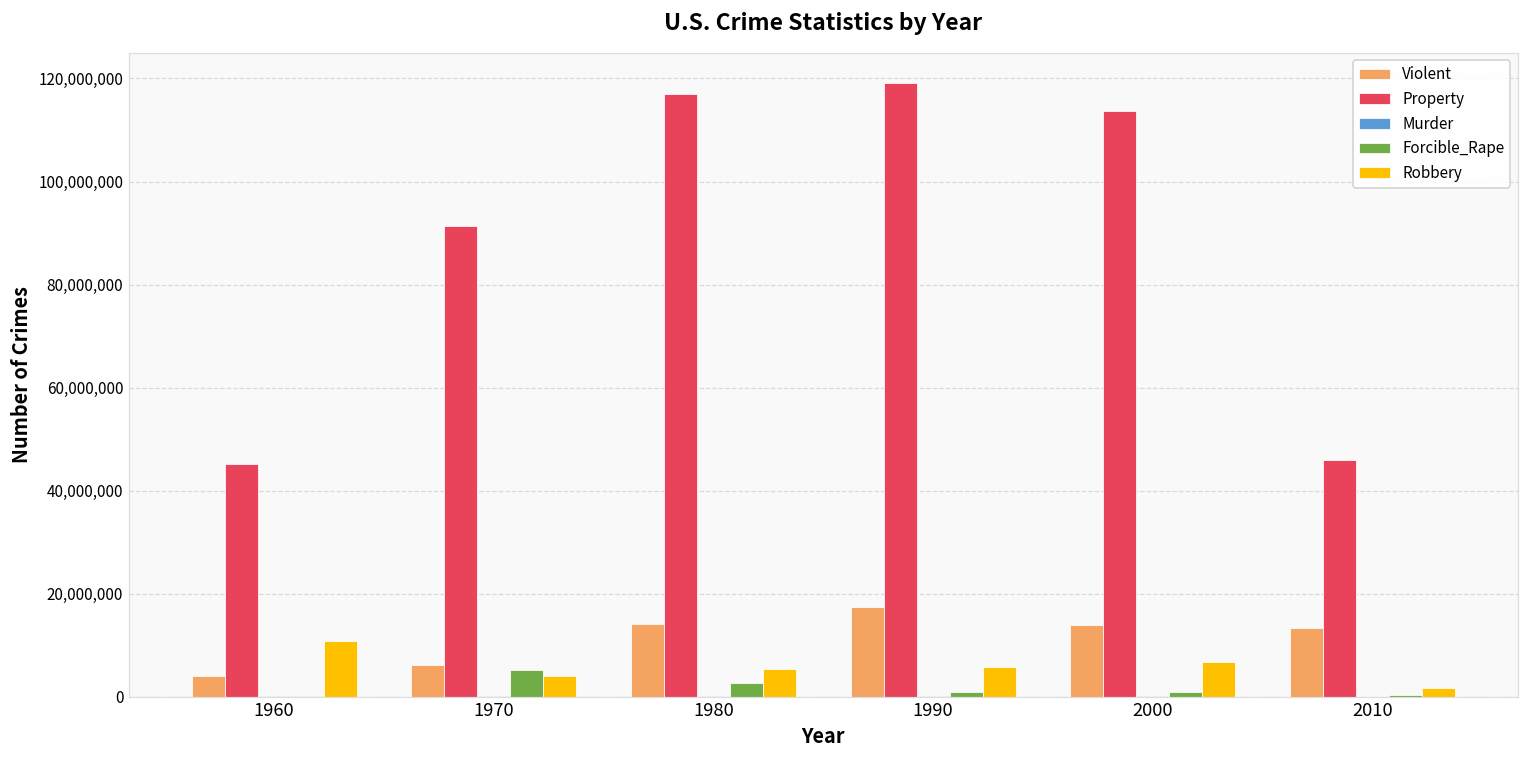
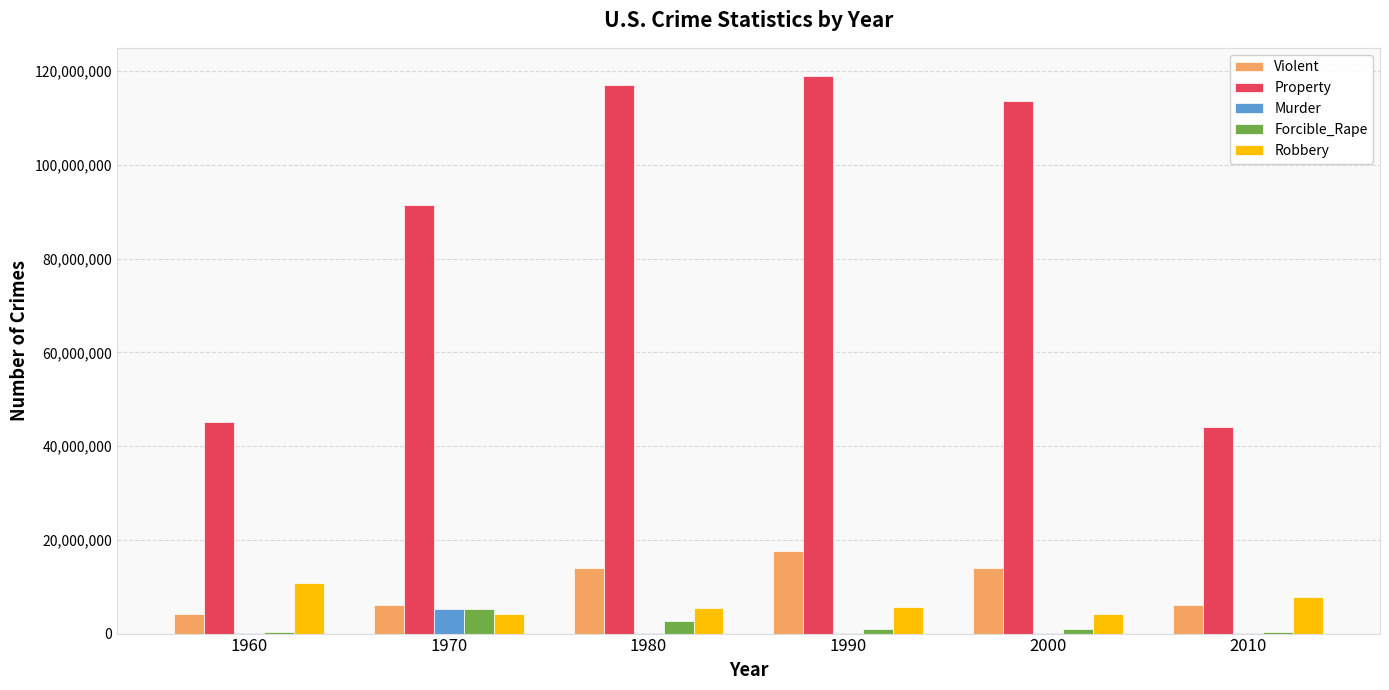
Murder, 1970: 0 -> 5,000,000
Robbery, 2000: 7,000,000 -> 4,000,000
Violent, 2010: 13,000,000 -> 6,000,000
Property, 2010: 46,000,000 -> 44,000,000
Robbery, 2010: 2,000,000 -> 8,000,000
